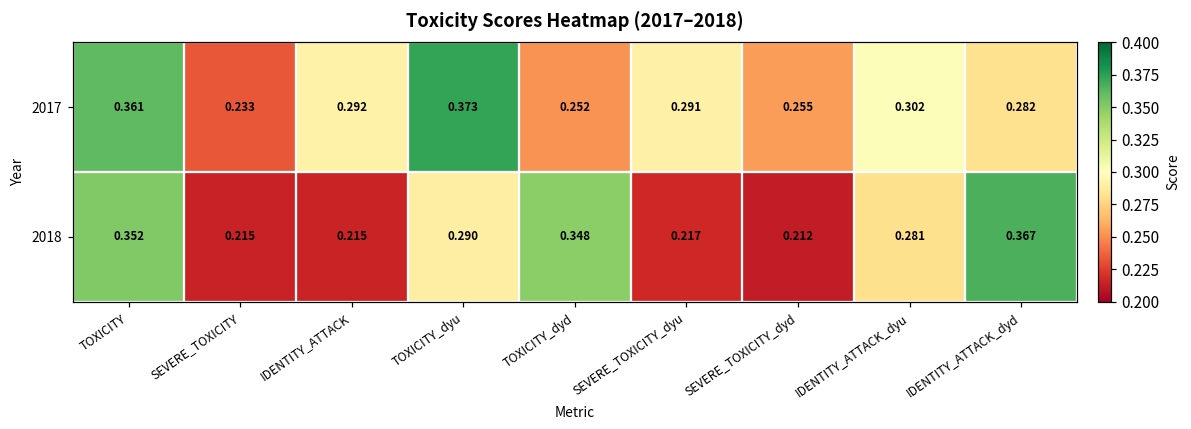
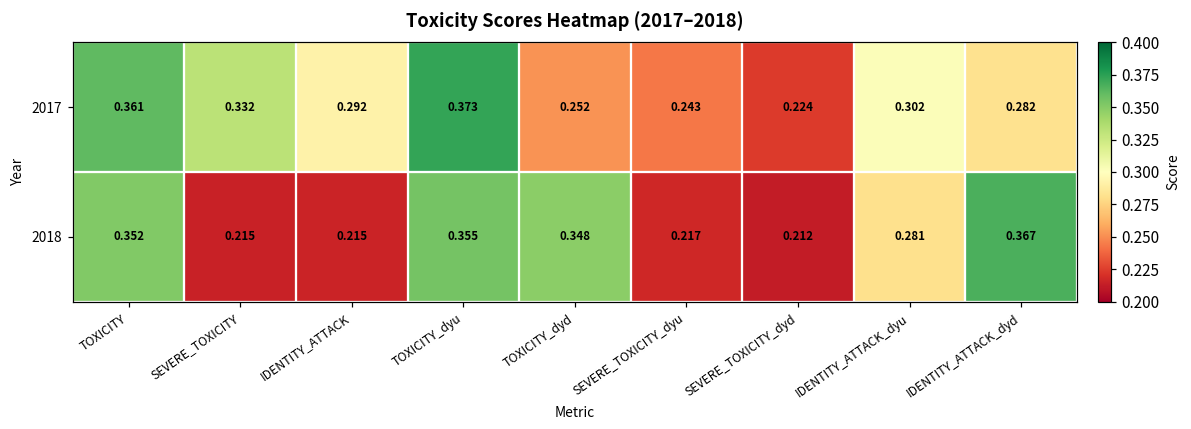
2017, SEVERE_TOXICITY: 0.233 -> 0.332
2017, SEVERE_TOXICITY_dyu: 0.291 -> 0.243
2017, SEVERE_TOXICITY_dyd: 0.255 -> 0.224
2018, TOXICITY_dyu: 0.290 -> 0.355
